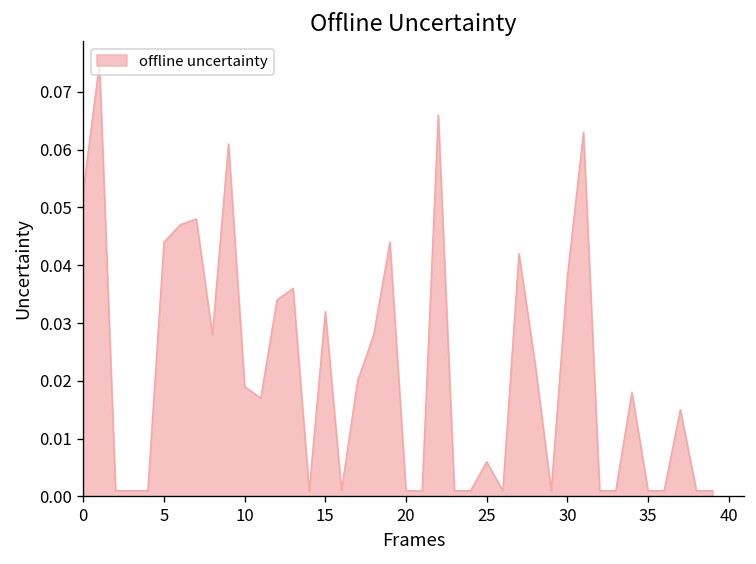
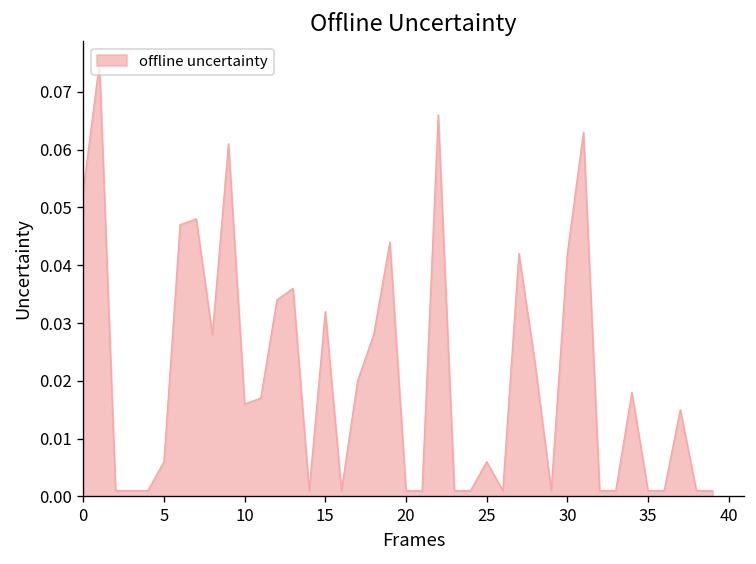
5: 0.044 -> 0.006
10: 0.019 -> 0.016
30: 0.038 -> 0.042
